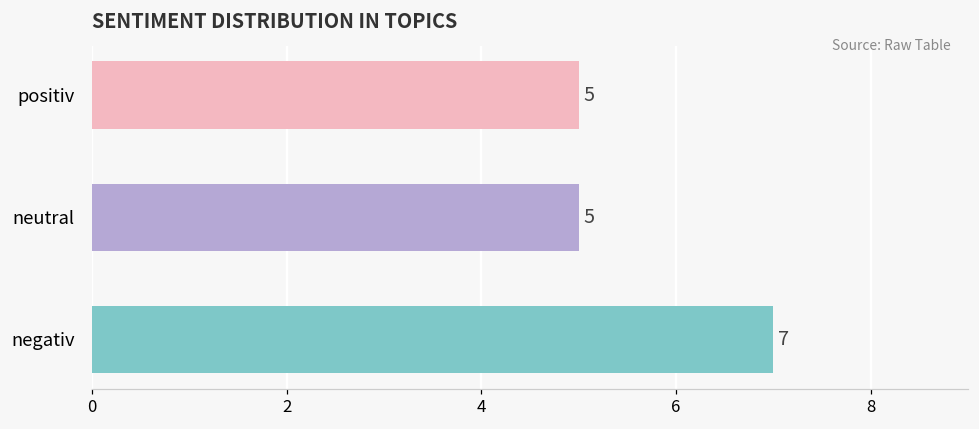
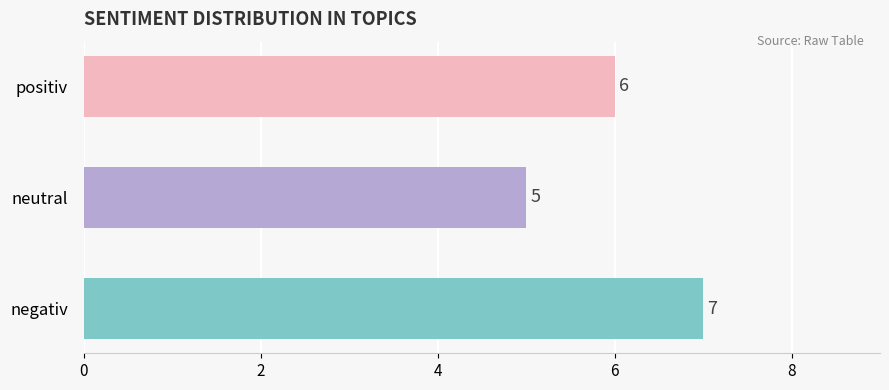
positiv: 5 -> 6
